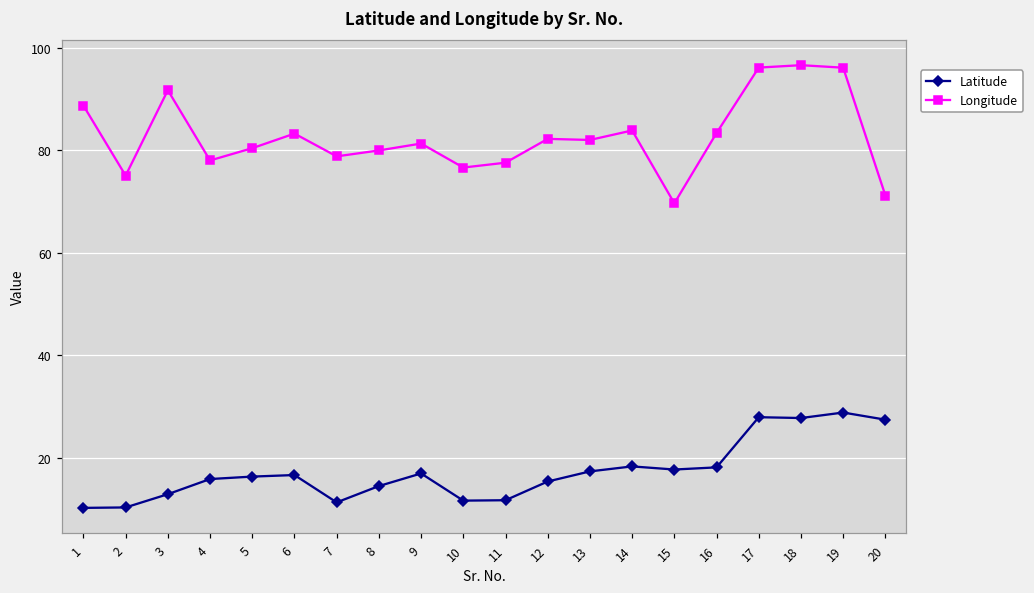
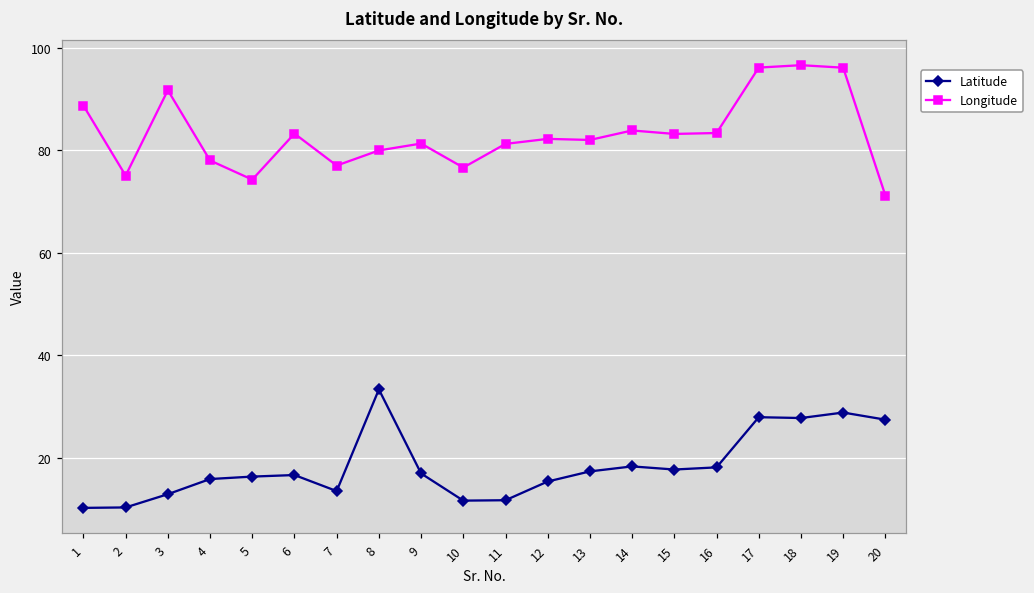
Longitude, 5: 80 -> 74
Latitude, 7: 11 -> 13
Longitude, 7: 79 -> 77
Latitude, 8: 14 -> 33
Longitude, 11: 78 -> 81
Longitude, 15: 70 -> 83
